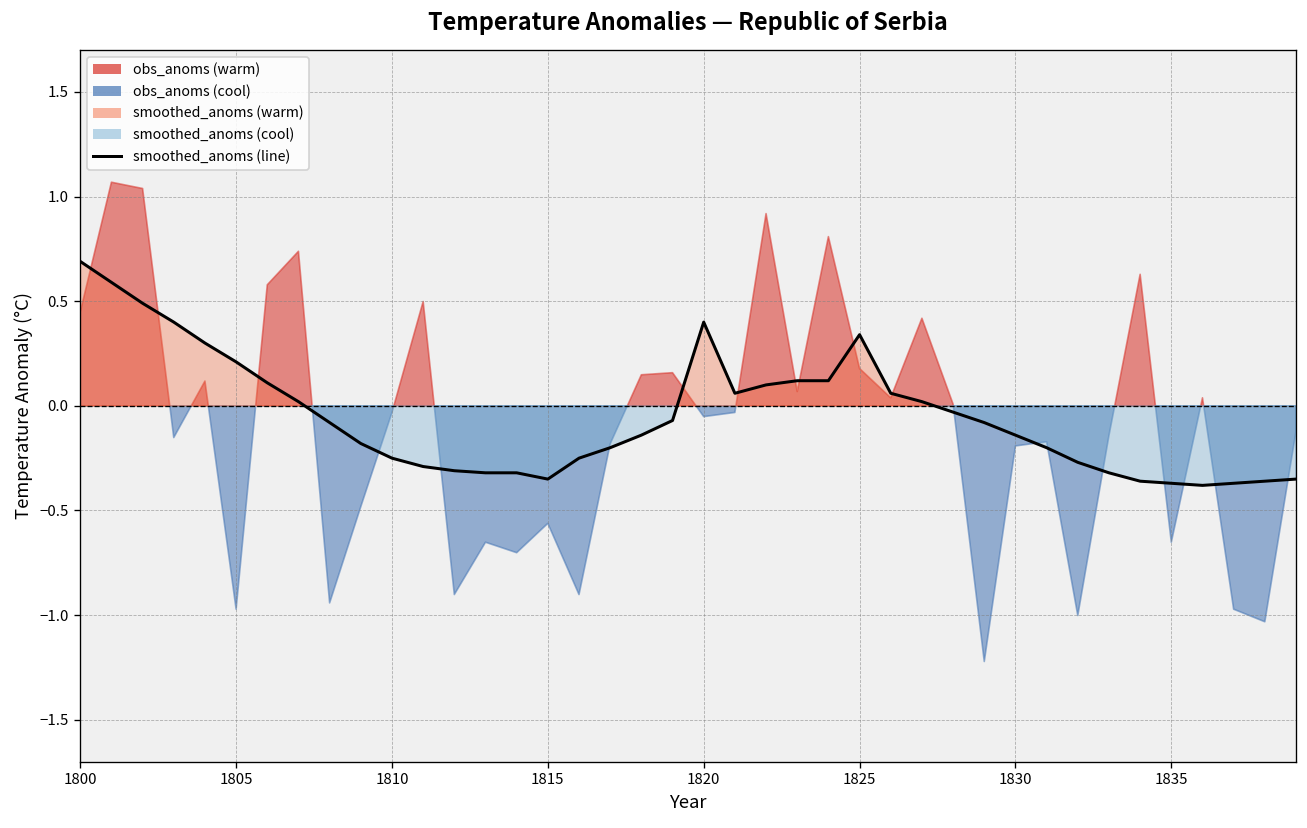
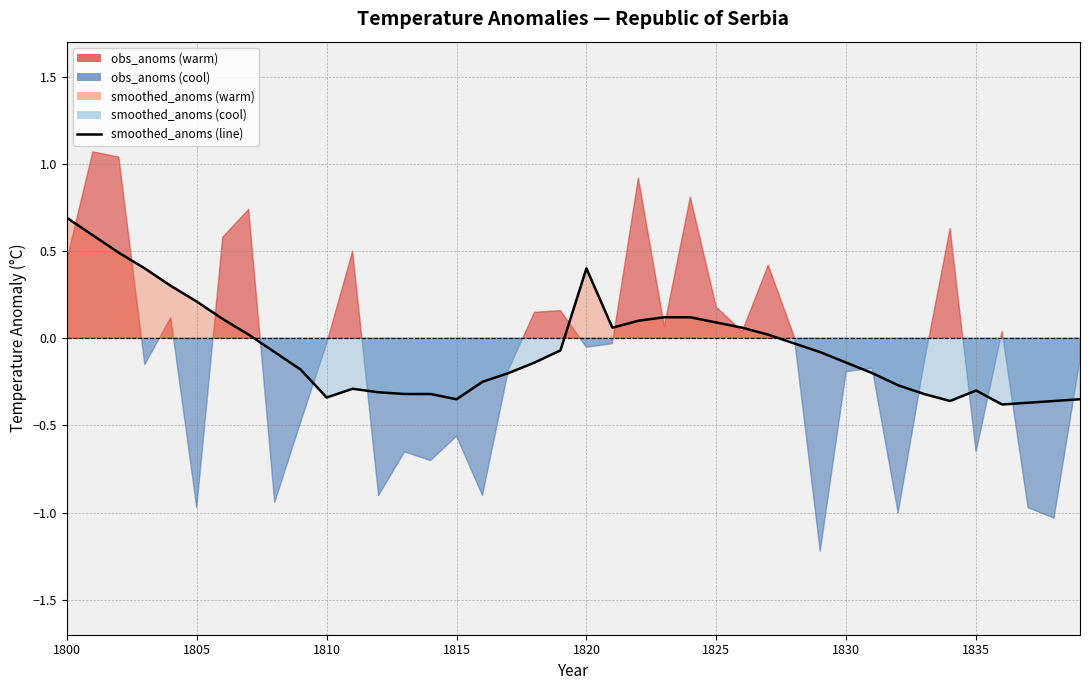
1810: -0.25 -> -0.34
1825: 0.34 -> 0.09
1835: -0.37 -> -0.30
